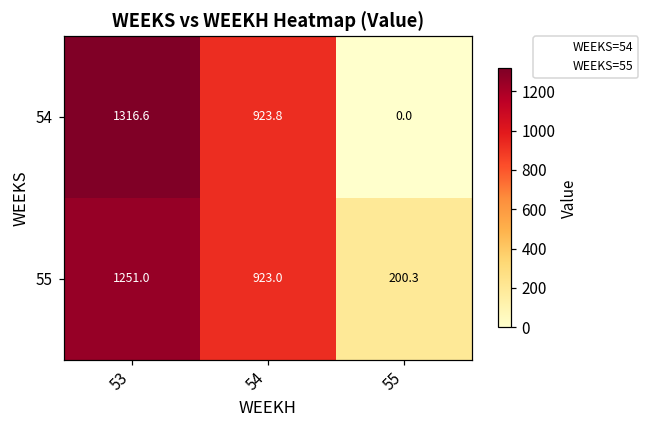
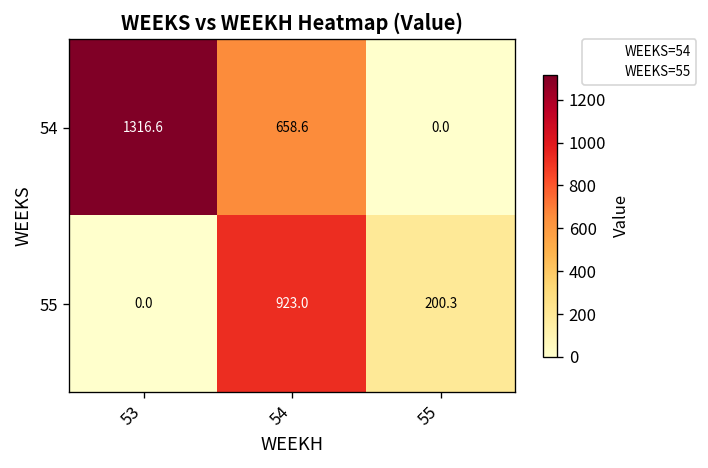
54, 54: 923.8 -> 658.6
55, 53: 1251.0 -> 0.0
